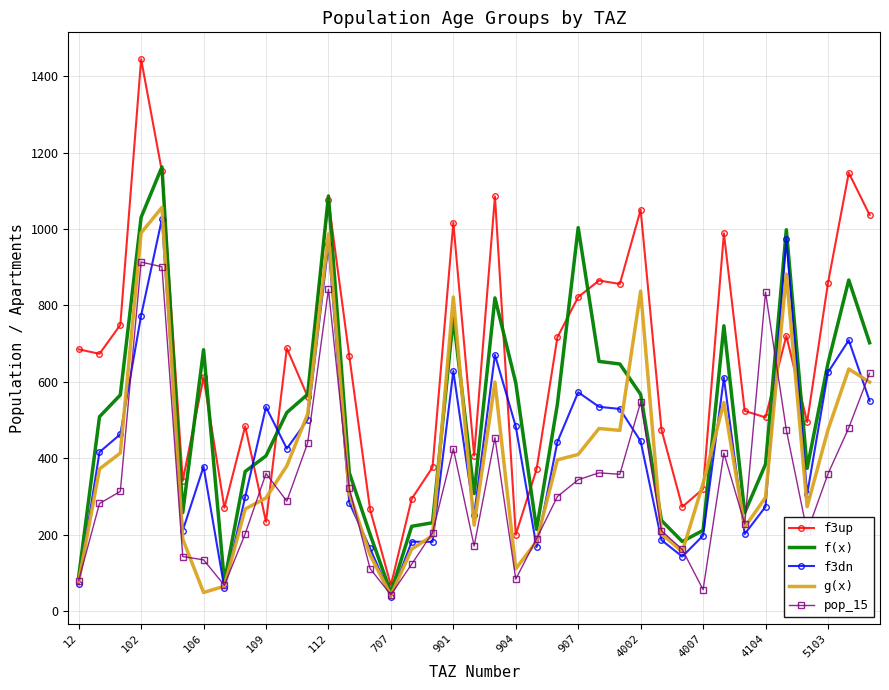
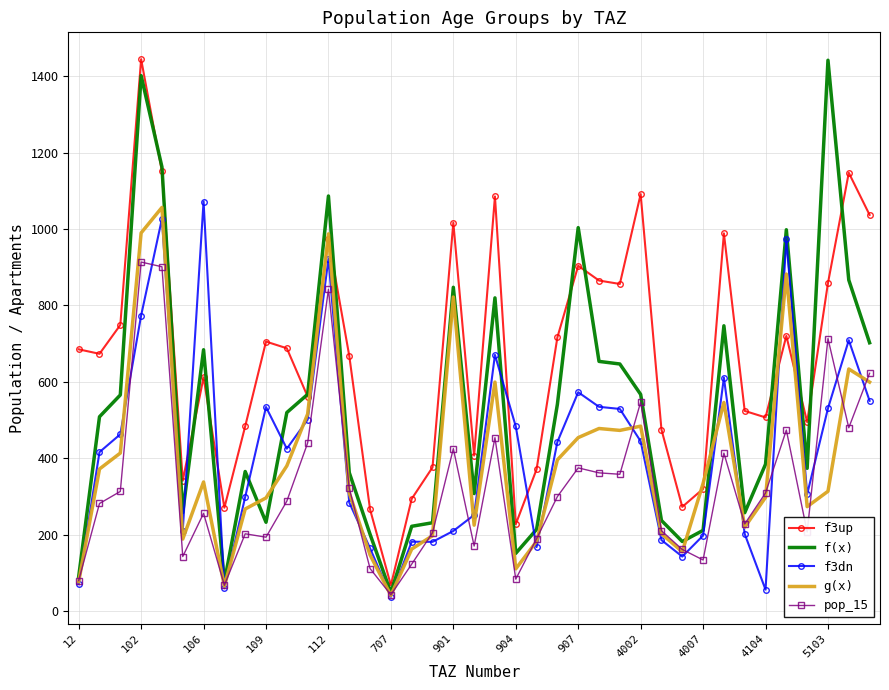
f(x), 102: 1030 -> 1400
f3dn, 106: 380 -> 1070
g(x), 106: 50 -> 340
pop_15, 106: 130 -> 260
f3up, 109: 230 -> 710
f(x), 109: 410 -> 230
pop_15, 109: 360 -> 190
f3up, 112: 1080 -> 970
f3dn, 112: 960 -> 920
f(x), 901: 770 -> 850
f3dn, 901: 630 -> 210
f3up, 904: 200 -> 230
f(x), 904: 600 -> 150
f3up, 907: 820 -> 900
g(x), 907: 410 -> 450
pop_15, 907: 340 -> 370
f3up, 4002: 1050 -> 1090
g(x), 4002: 840 -> 480
pop_15, 4007: 60 -> 130
f3dn, 4104: 270 -> 60
pop_15, 4104: 830 -> 310
f(x), 5103: 650 -> 1440
f3dn, 5103: 620 -> 530
g(x), 5103: 470 -> 310
pop_15, 5103: 360 -> 710
